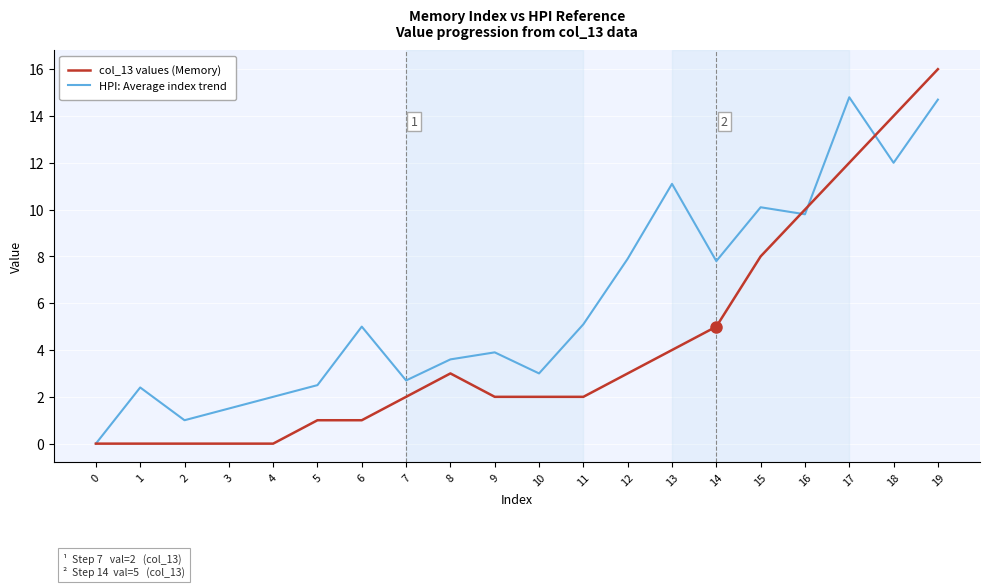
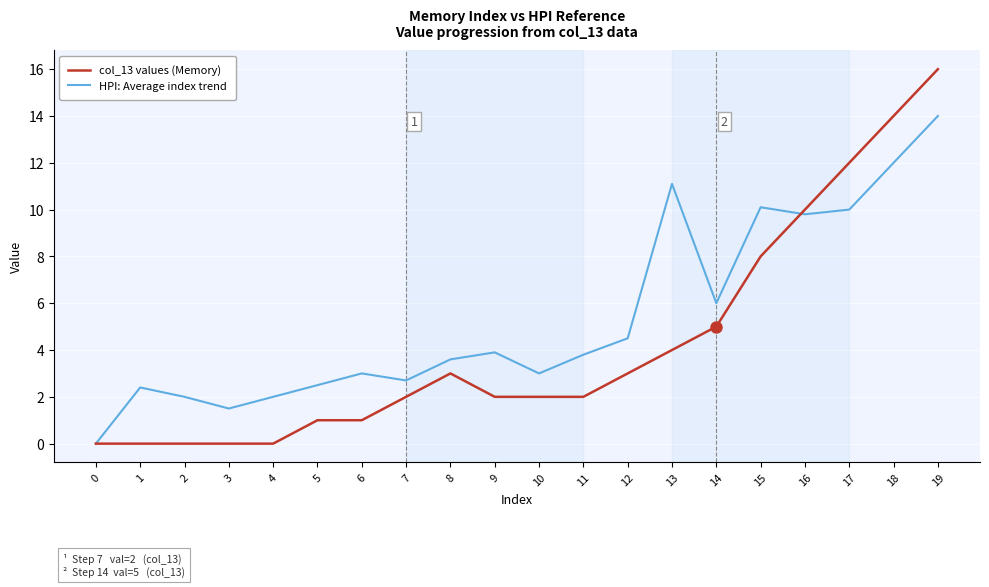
HPI: Average index trend, 2: 1 -> 2
HPI: Average index trend, 6: 5 -> 3
HPI: Average index trend, 11: 5.1 -> 3.8
HPI: Average index trend, 12: 7.9 -> 4.5
HPI: Average index trend, 14: 7.8 -> 6.0
HPI: Average index trend, 17: 14.8 -> 10.0
HPI: Average index trend, 19: 14.7 -> 14.0
